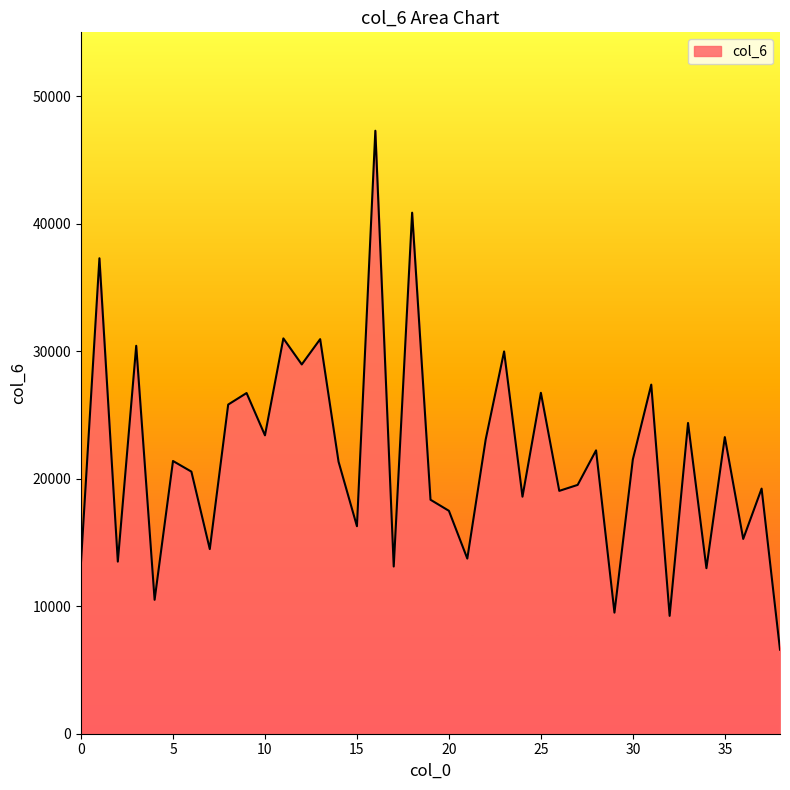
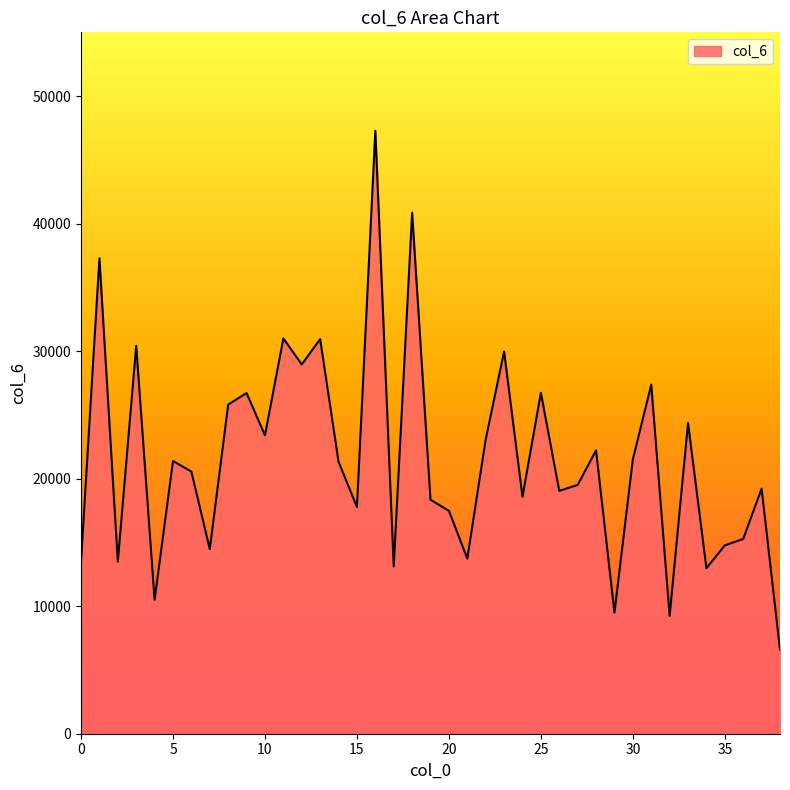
15: 16300 -> 17800
35: 23300 -> 14800
